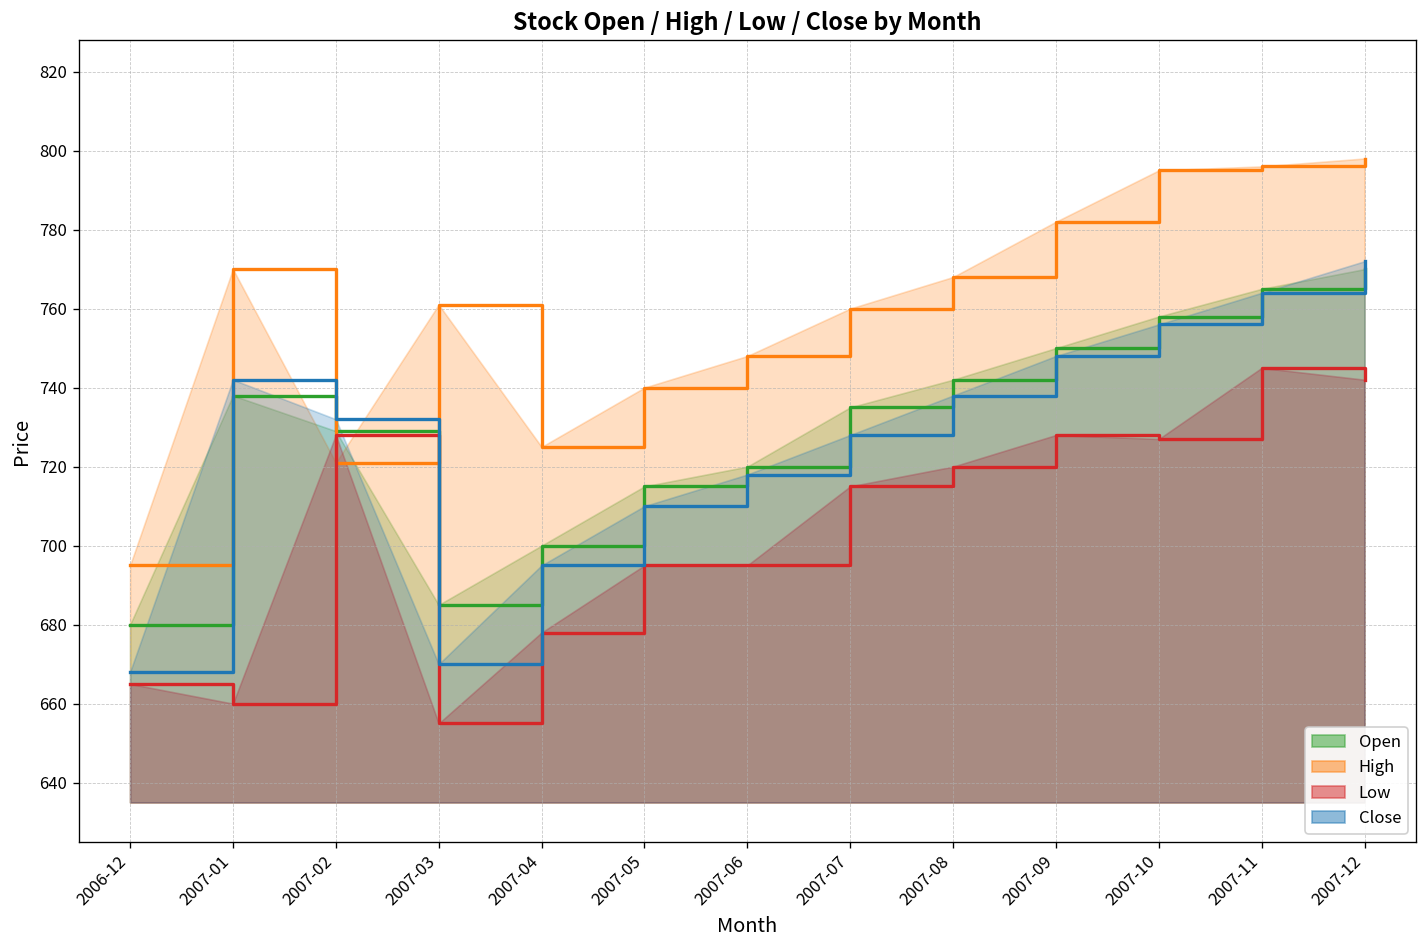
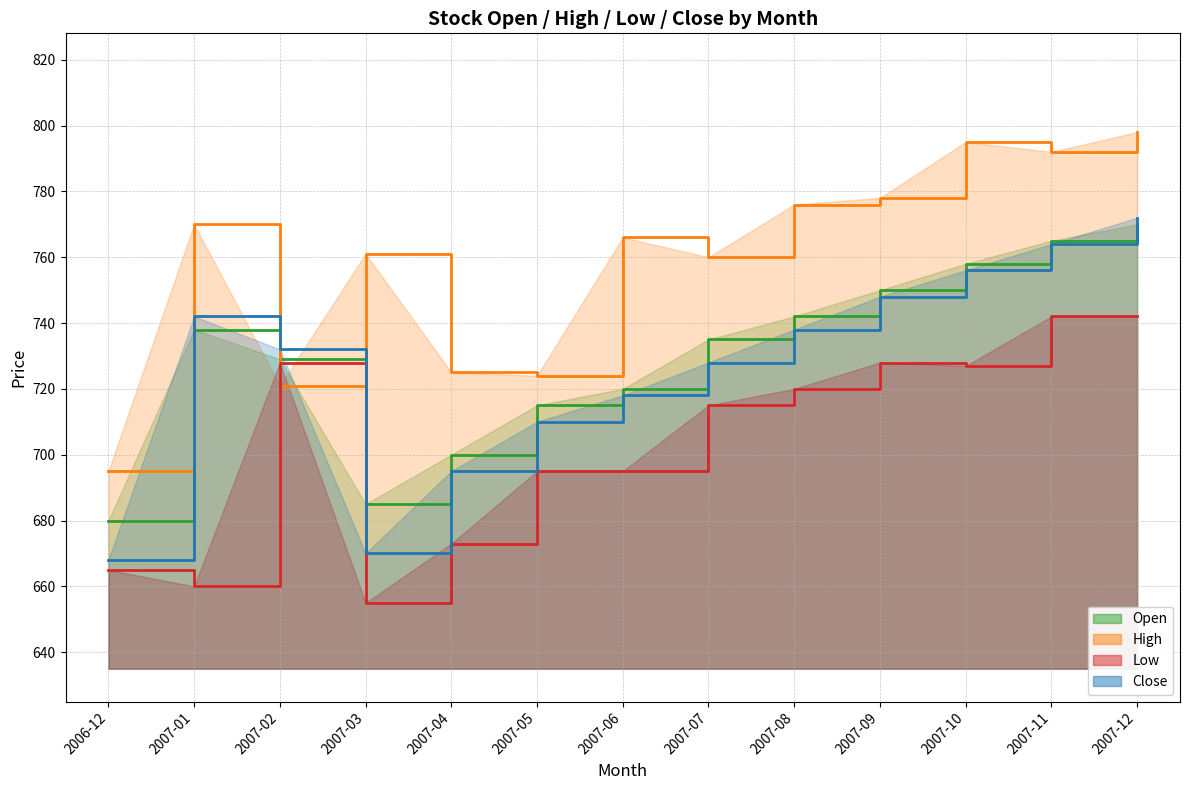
Low, 2007-04: 678 -> 673
High, 2007-05: 740 -> 724
High, 2007-06: 748 -> 766
High, 2007-08: 768 -> 776
High, 2007-09: 782 -> 778
High, 2007-11: 796 -> 792
Low, 2007-11: 745 -> 742
